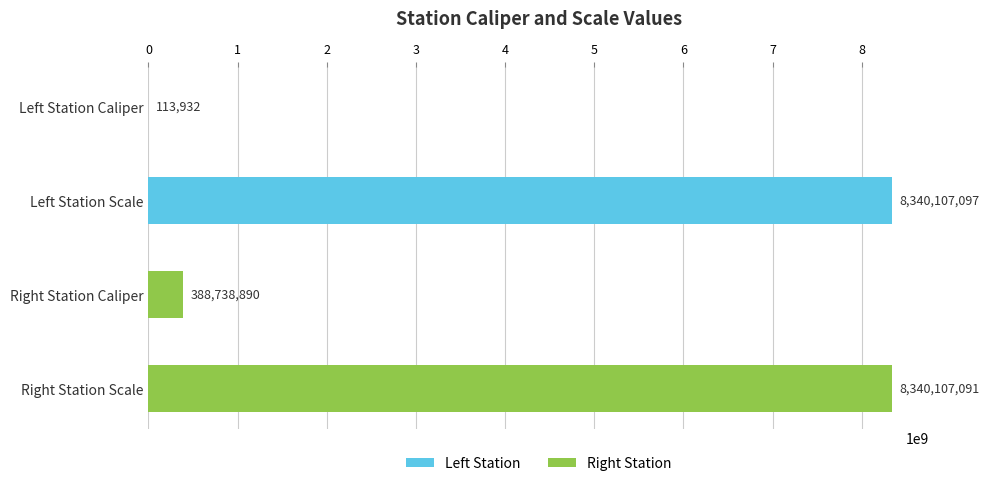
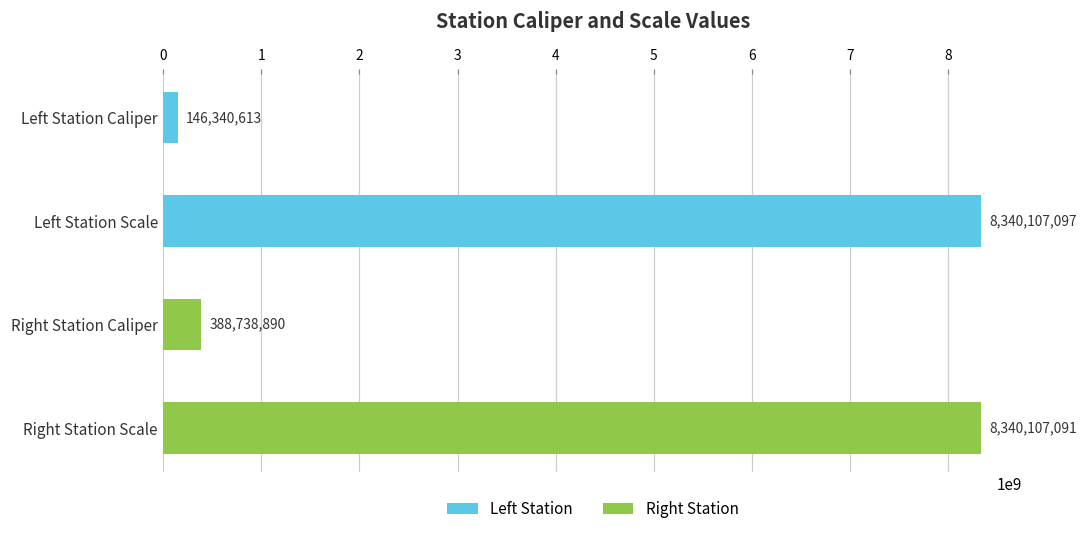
Left Station Caliper: 113,932 -> 146,340,613
